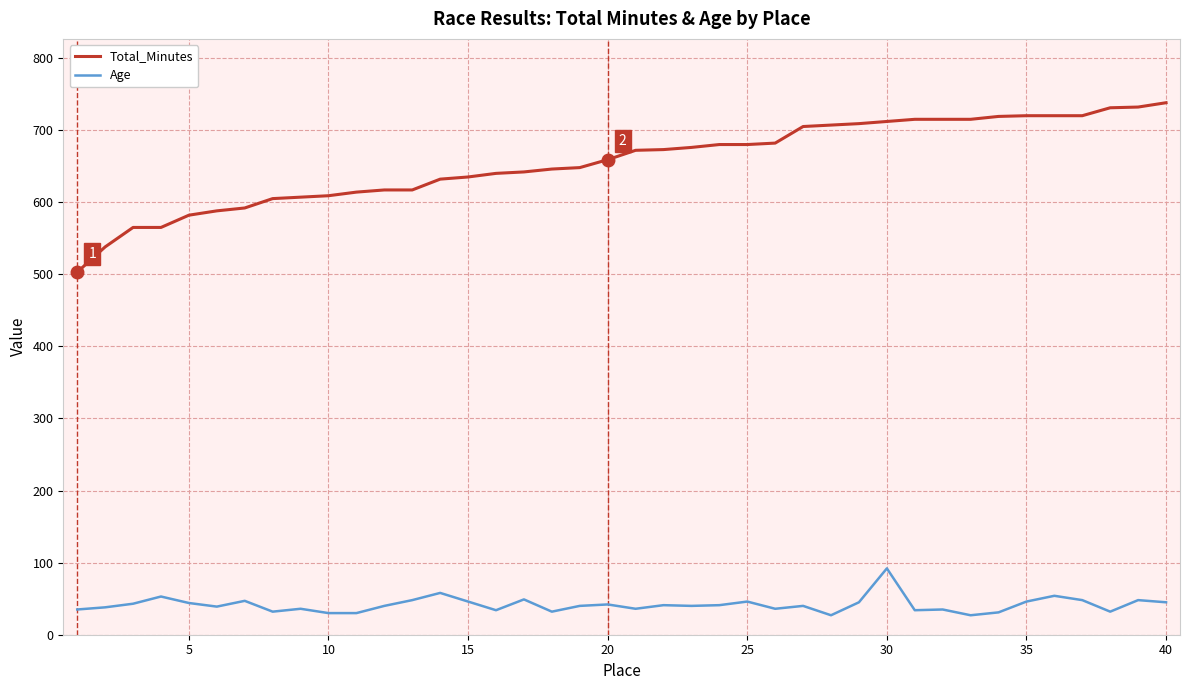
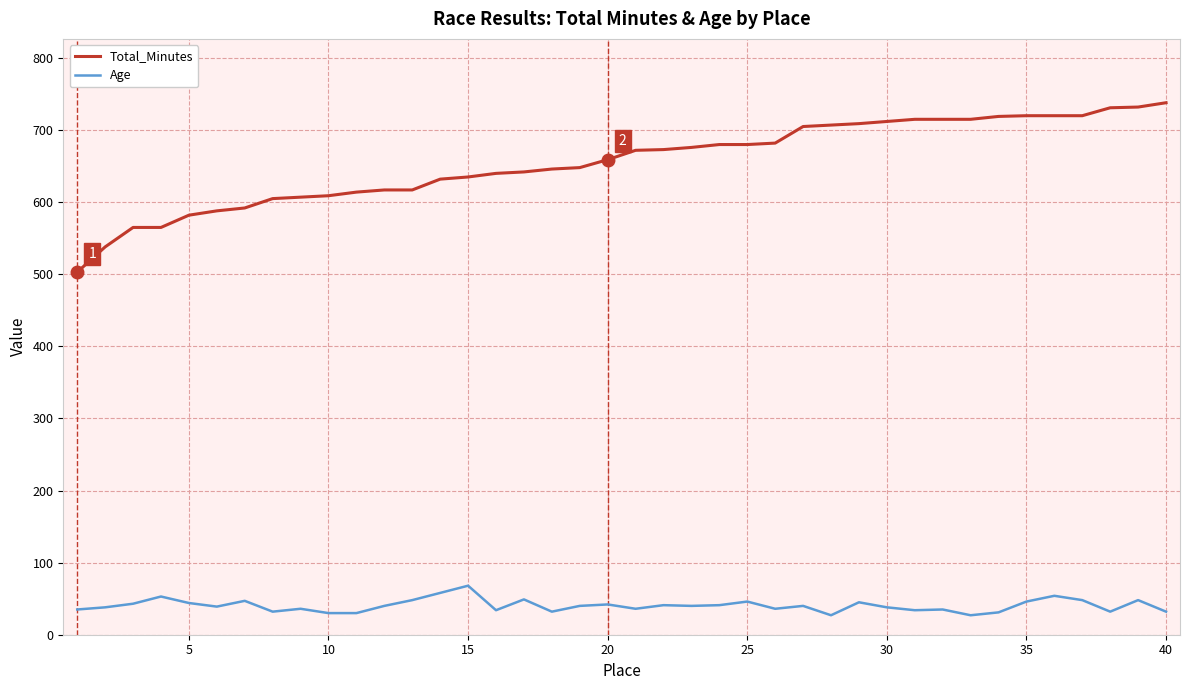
Age, 15: 50 -> 70
Age, 30: 90 -> 40
Age, 40: 50 -> 30
